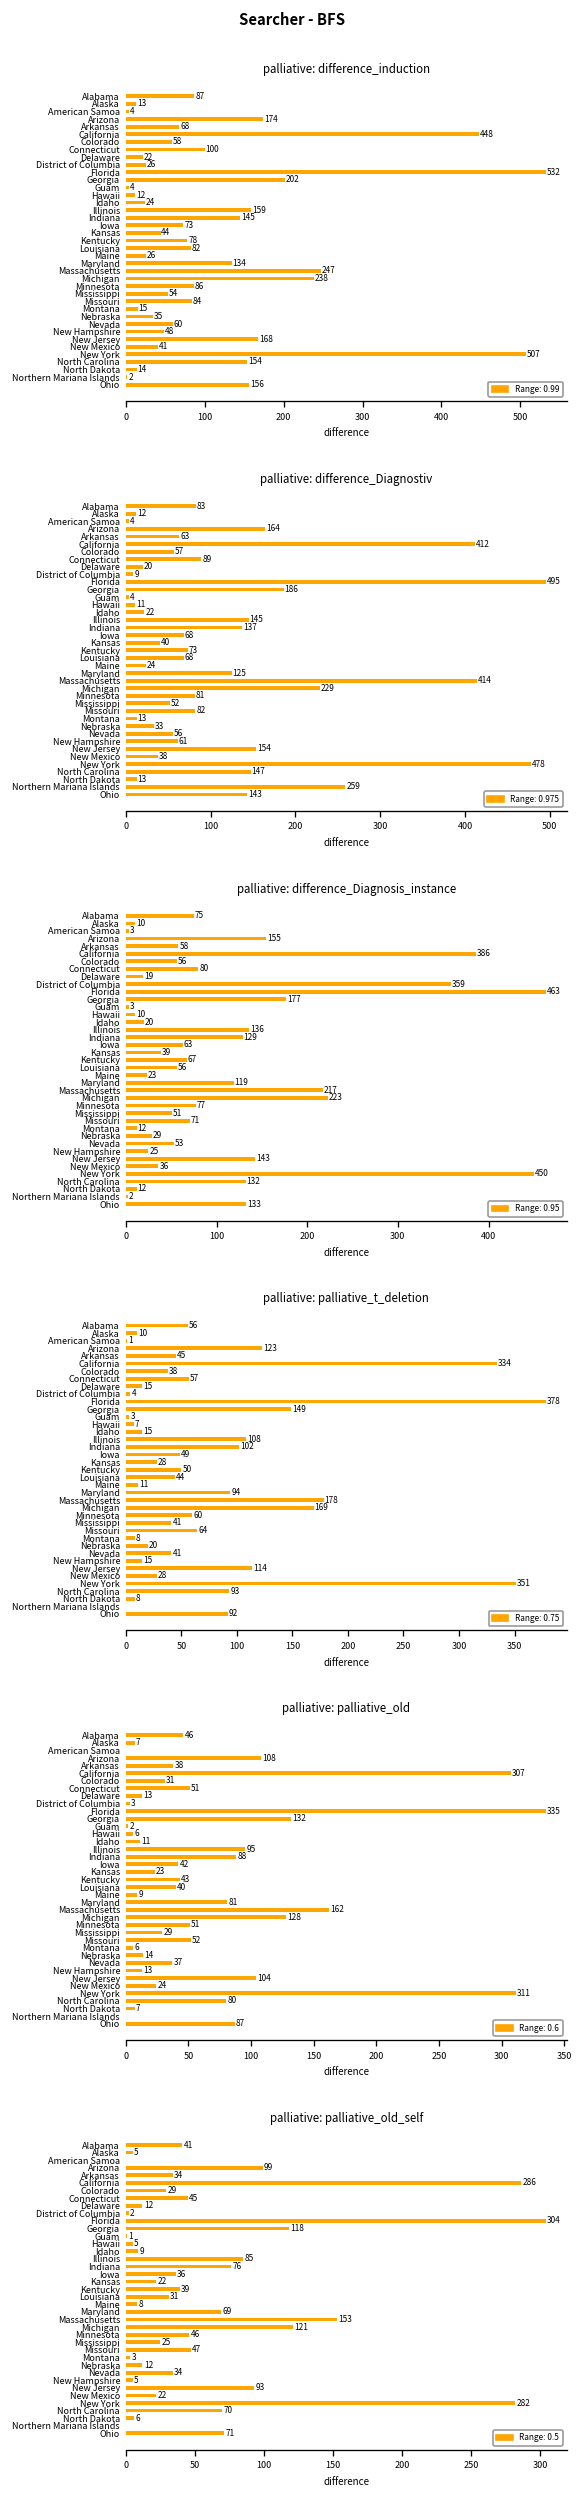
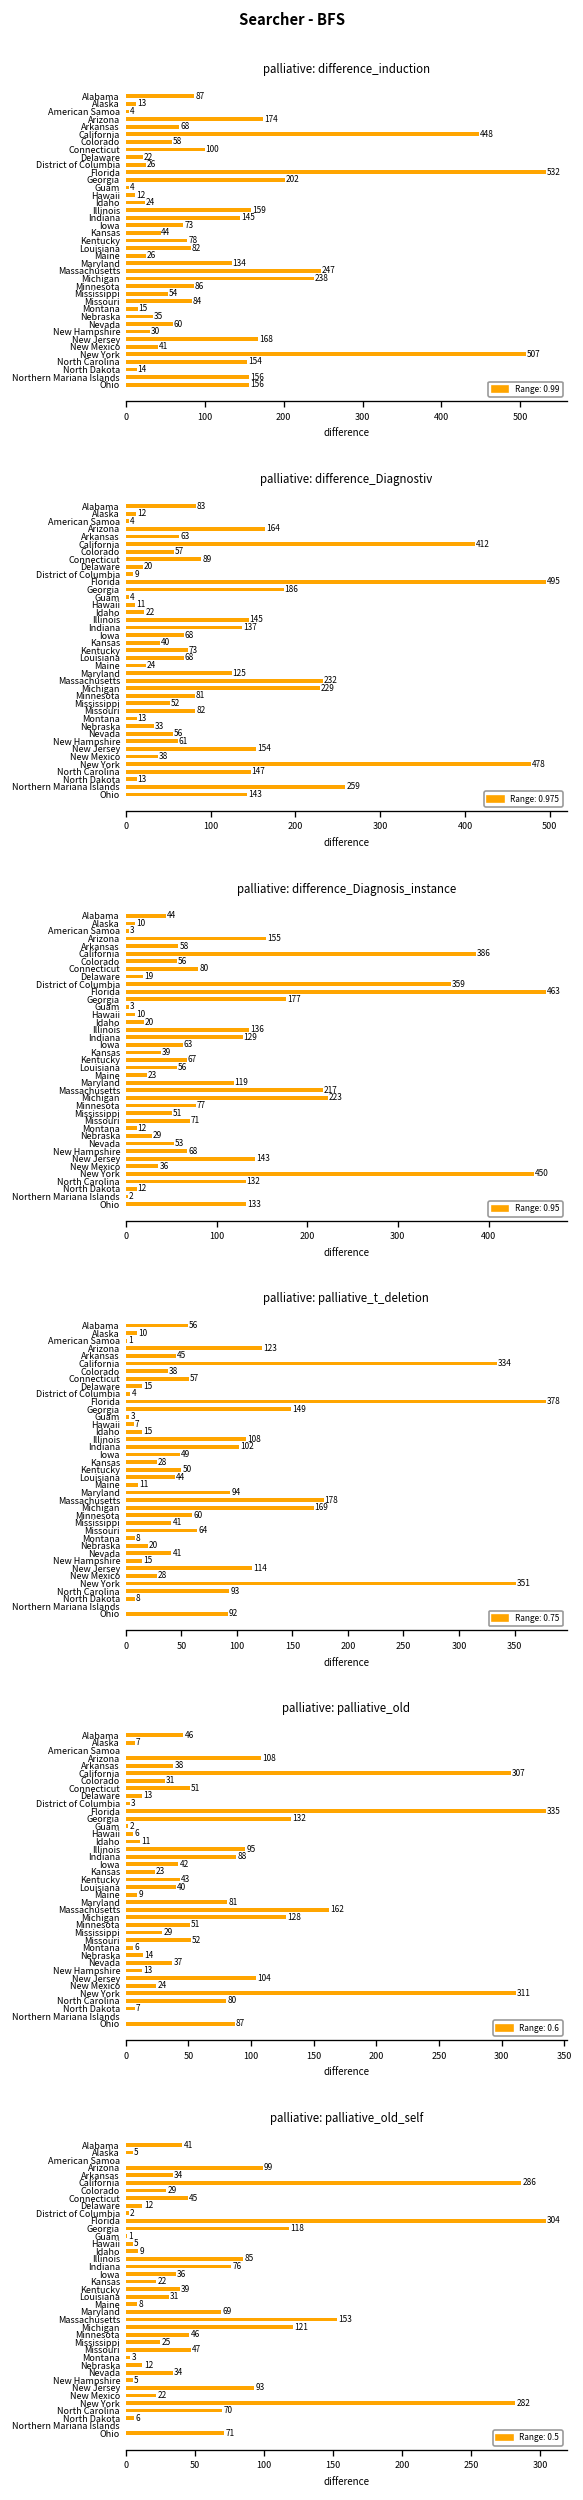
palliative: difference_induction, New Hampshire: 48 -> 30
palliative: difference_induction, Northern Mariana Islands: 2 -> 156
palliative: difference_Diagnostiv, Massachusetts: 414 -> 232
palliative: difference_Diagnosis_instance, Alabama: 75 -> 44
palliative: difference_Diagnosis_instance, New Hampshire: 25 -> 68
